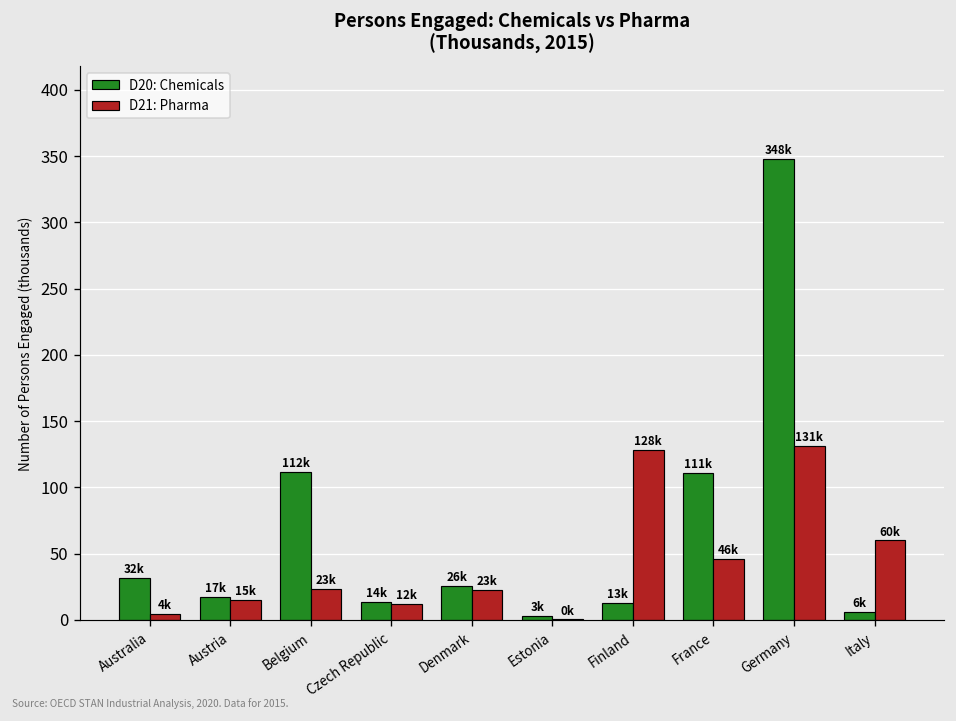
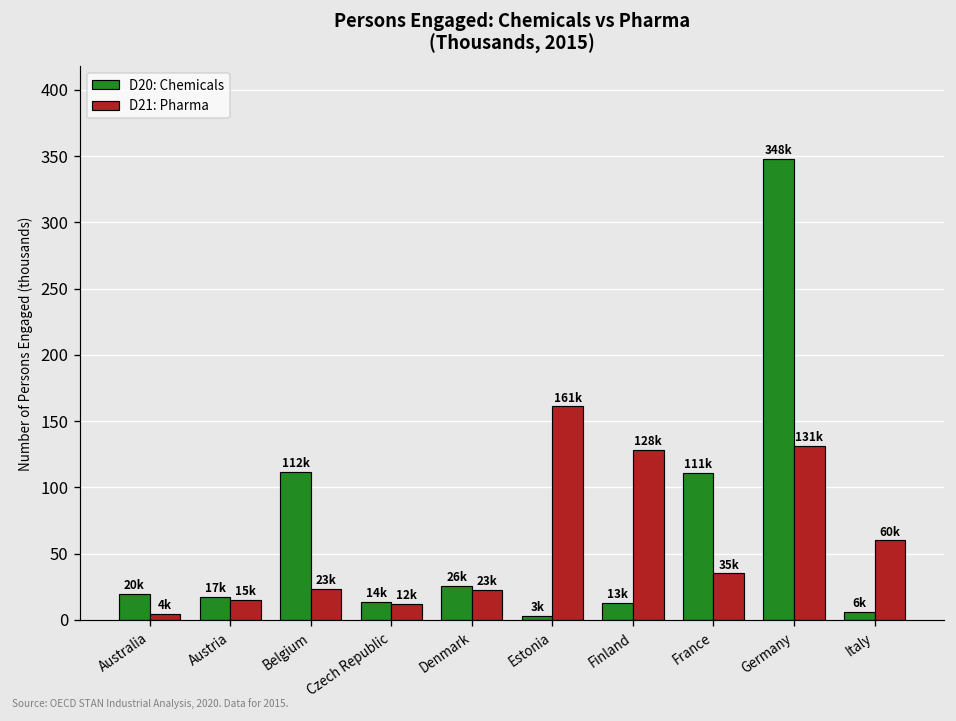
D20: Chemicals, Australia: 32k -> 20k
D21: Pharma, Estonia: 0k -> 161k
D21: Pharma, France: 46k -> 35k
